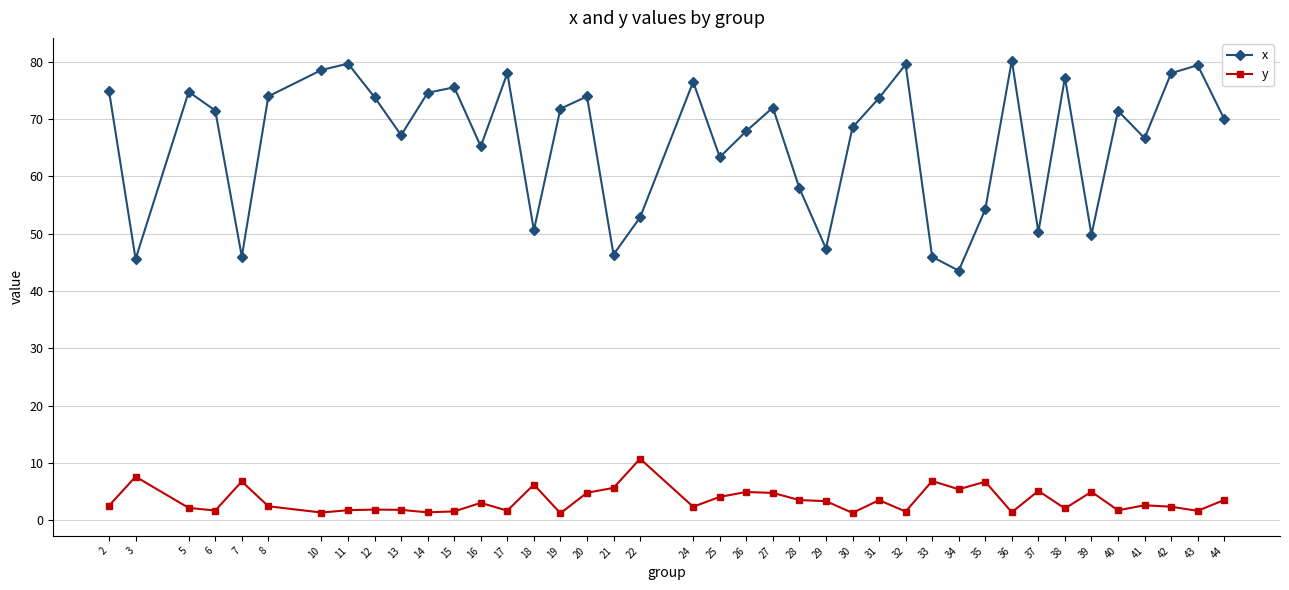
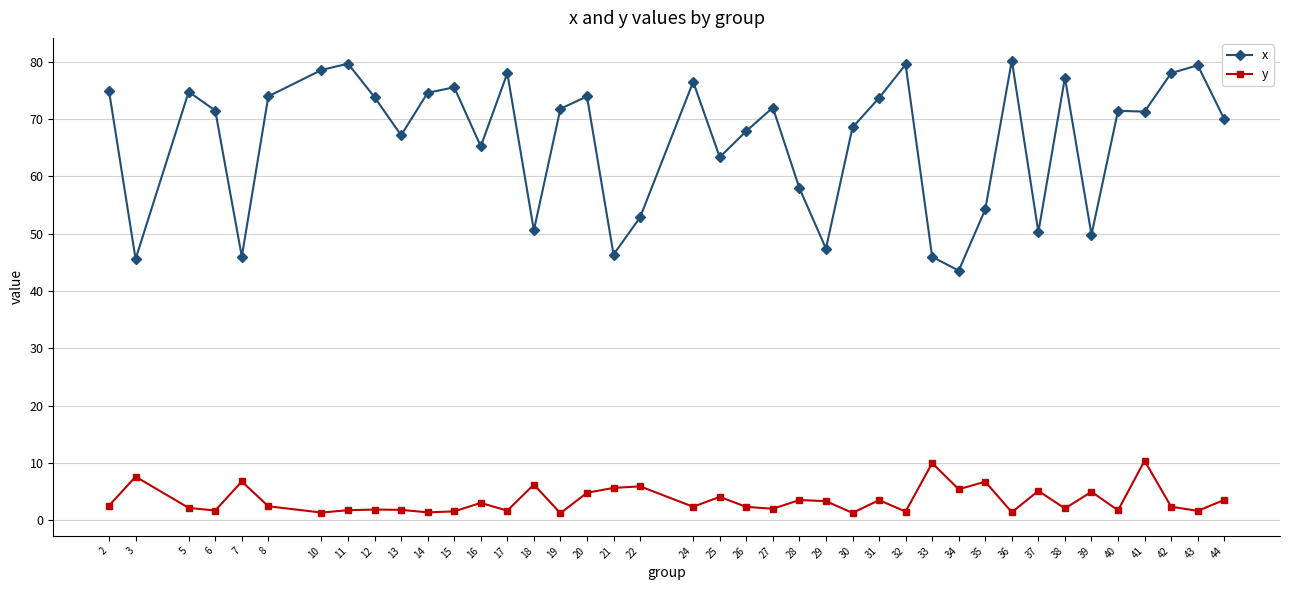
y, 22: 11 -> 6
y, 26: 5 -> 2
y, 27: 5 -> 2
y, 33: 7 -> 10
x, 41: 67 -> 71
y, 41: 3 -> 10
